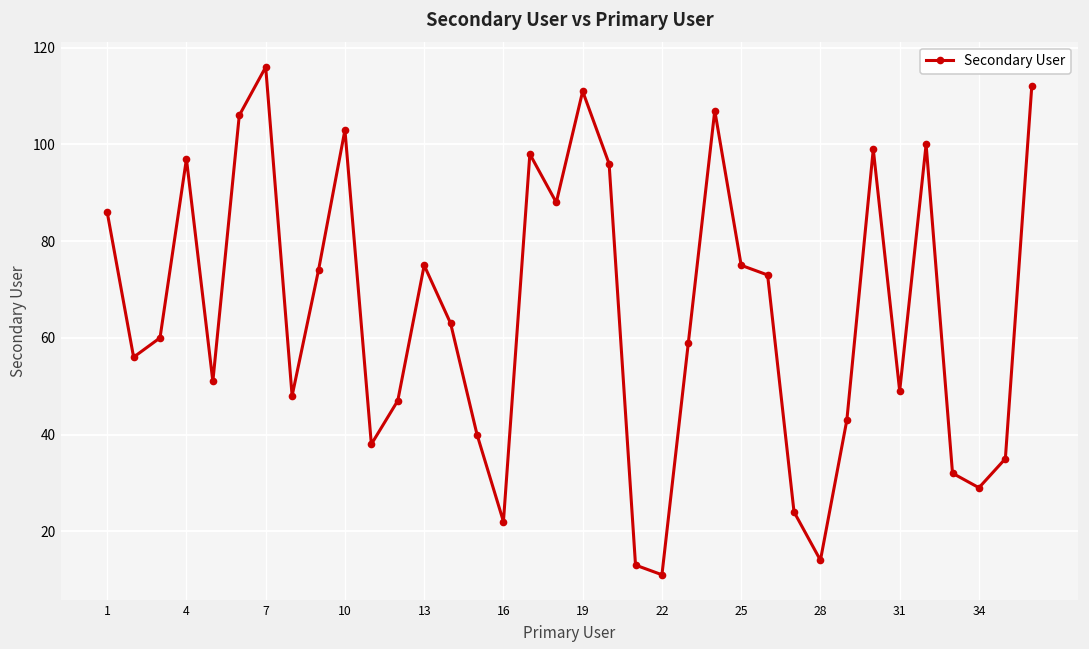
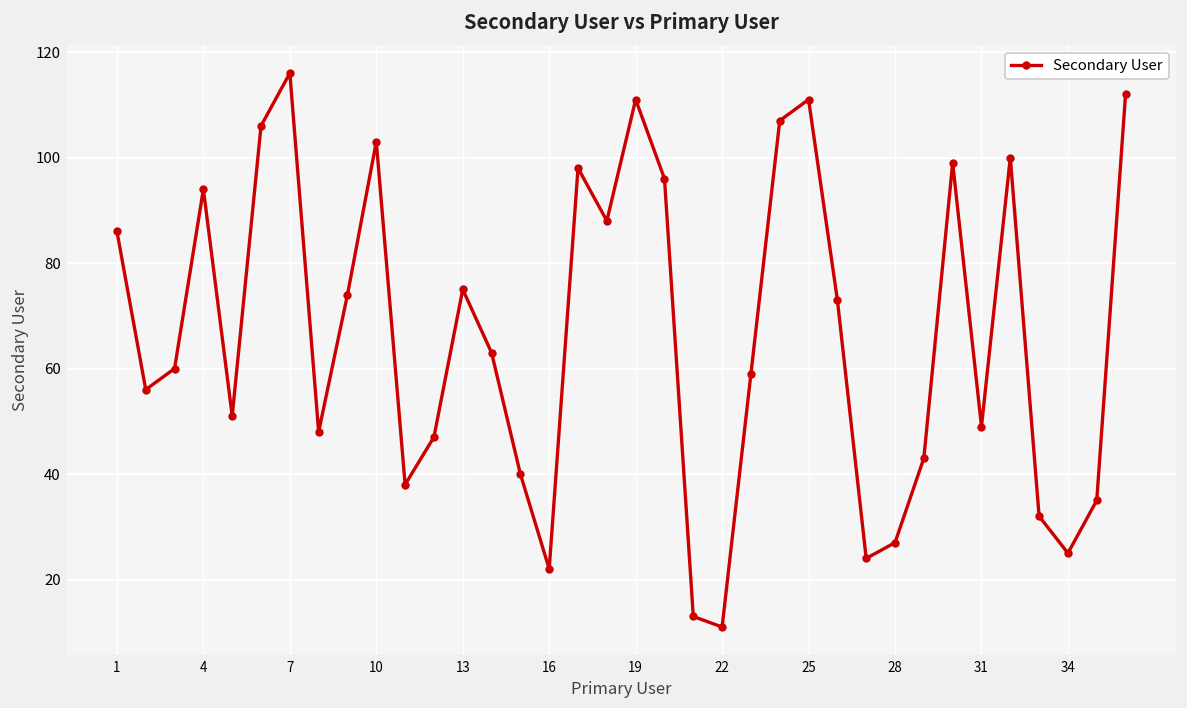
4: 97 -> 94
25: 75 -> 111
28: 14 -> 27
34: 29 -> 25
